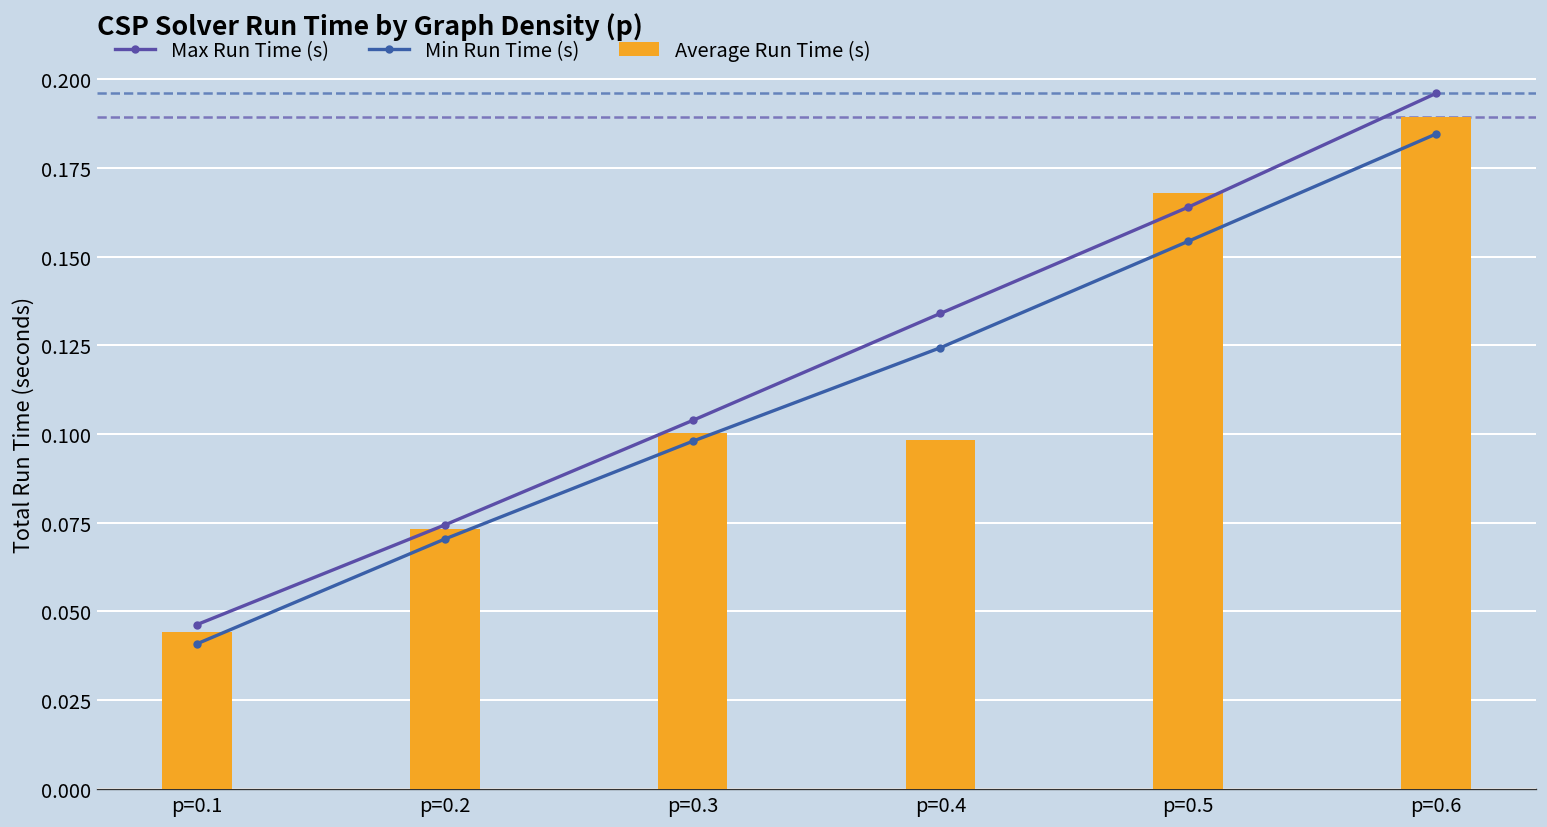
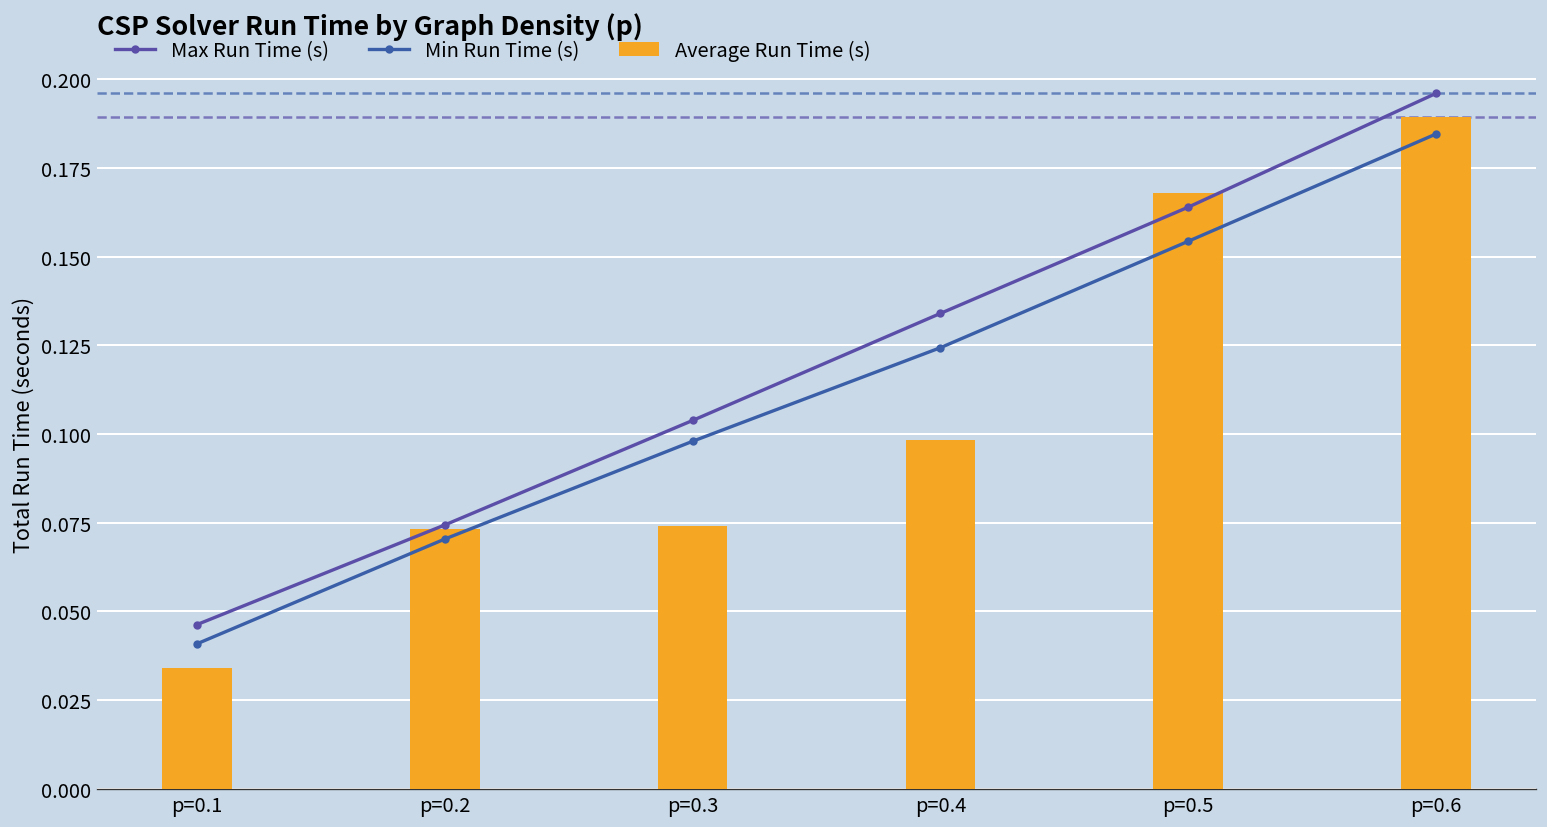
Average Run Time (s), p=0.1: 0.044 -> 0.034
Average Run Time (s), p=0.3: 0.100 -> 0.074
